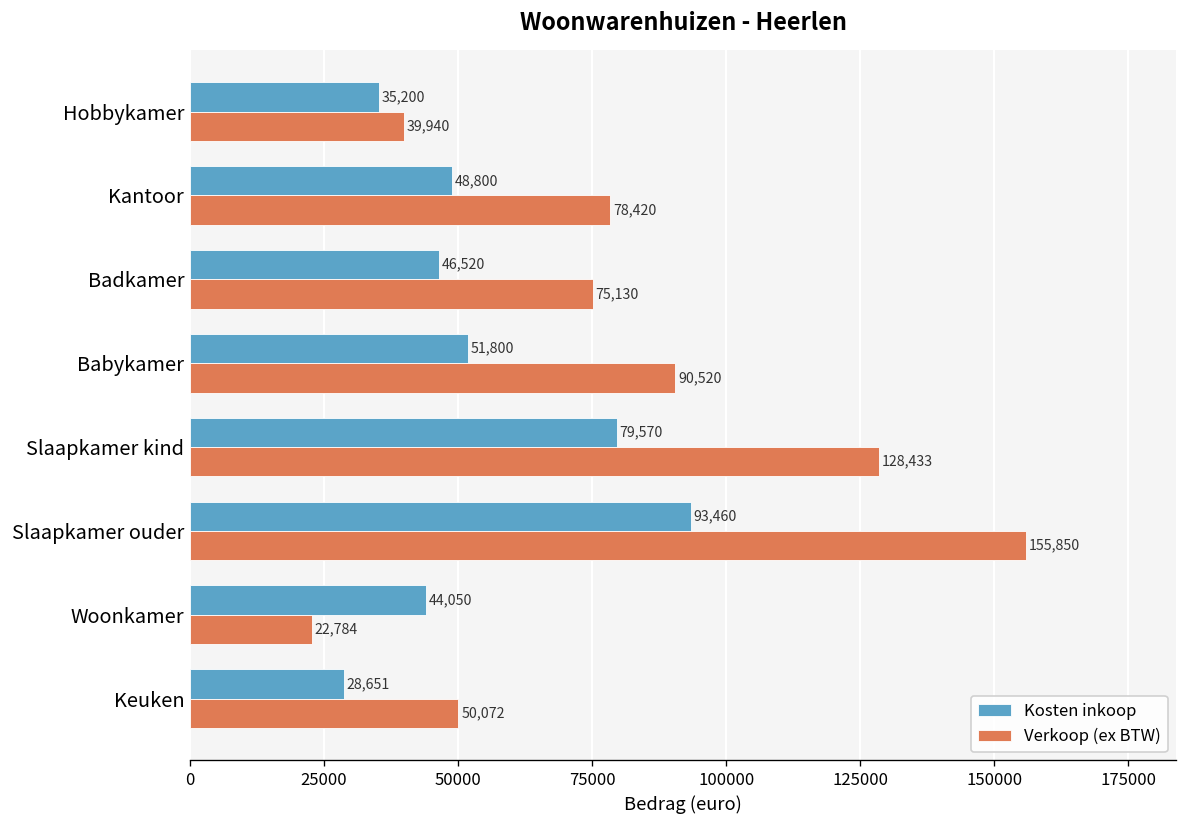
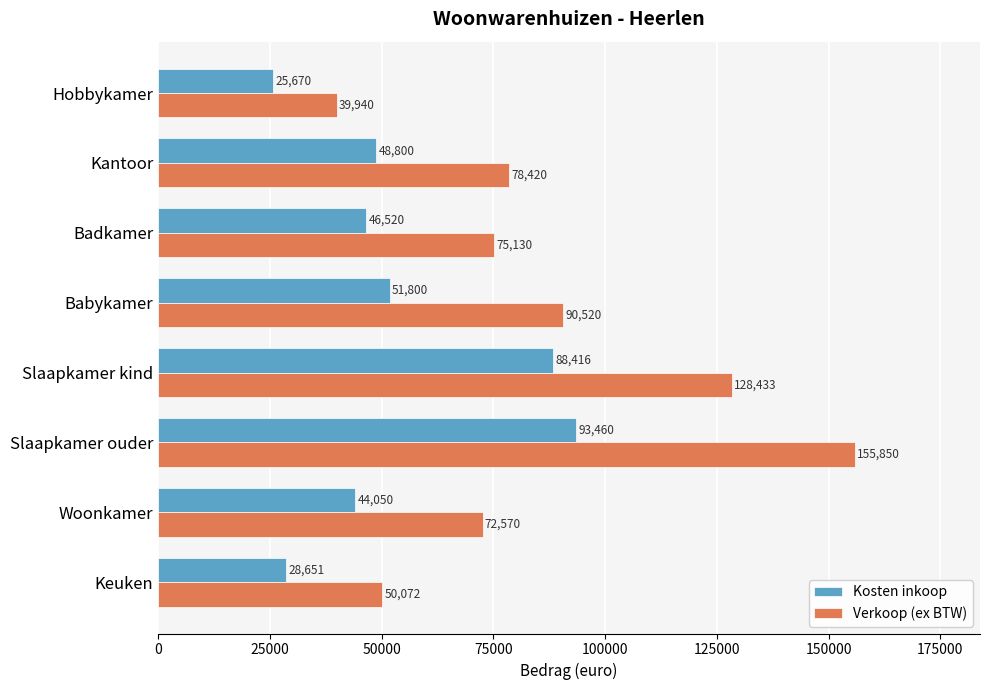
Kosten inkoop, Hobbykamer: 35,200 -> 25,670
Kosten inkoop, Slaapkamer kind: 79,570 -> 88,416
Verkoop (ex BTW), Woonkamer: 22,784 -> 72,570
